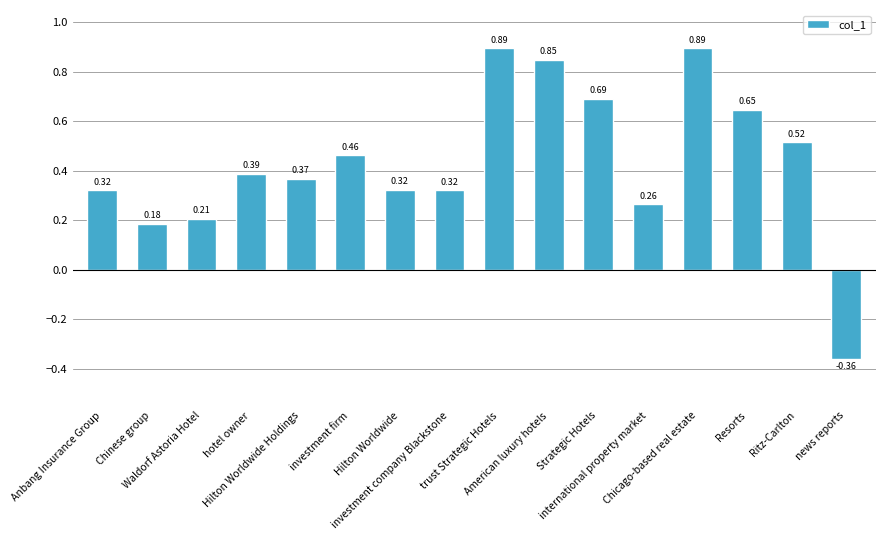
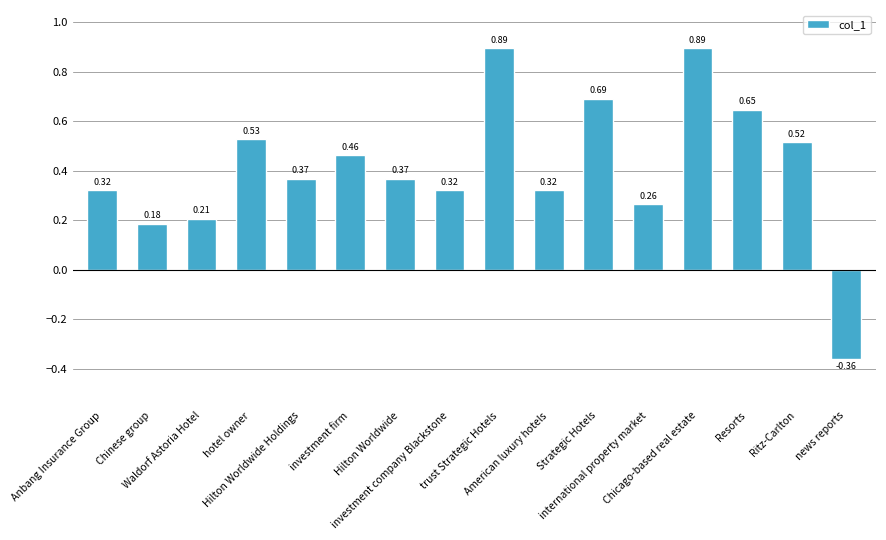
hotel owner: 0.39 -> 0.53
Hilton Worldwide: 0.32 -> 0.37
American luxury hotels: 0.85 -> 0.32
